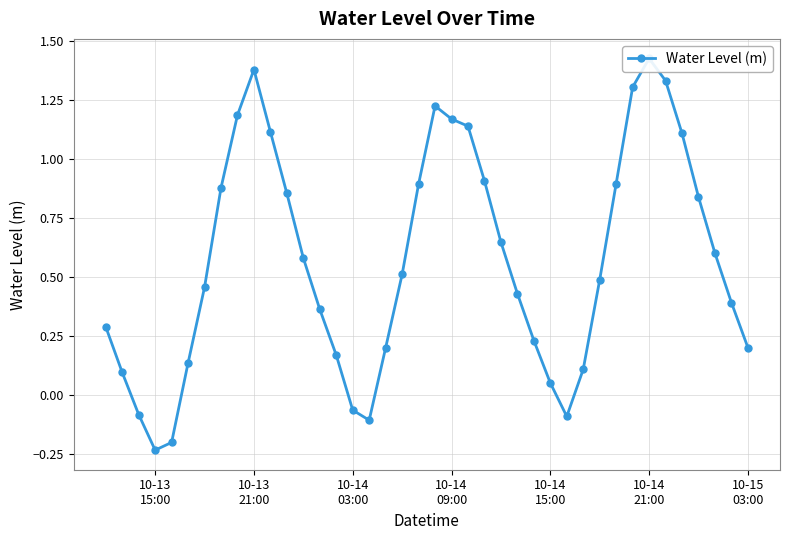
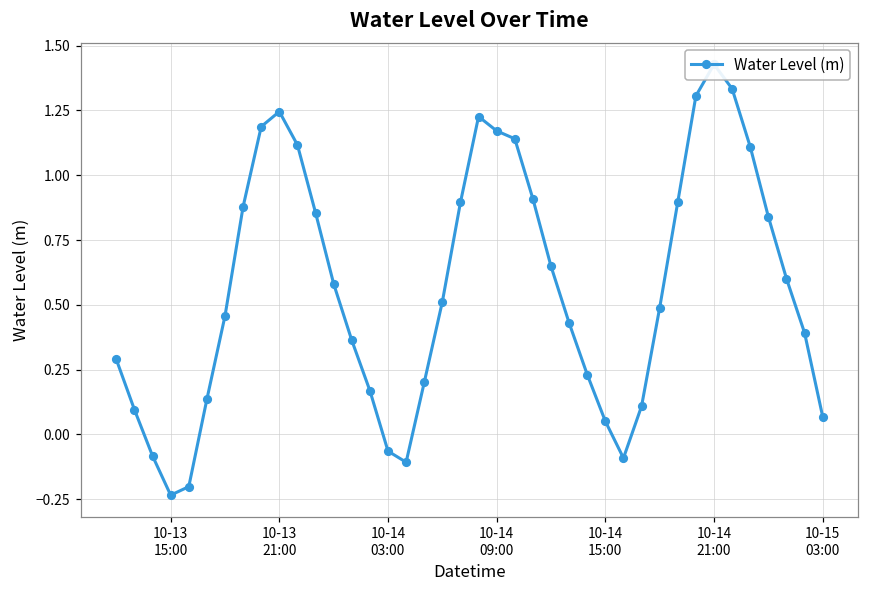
10-13 21:00: 1.38 -> 1.25
10-15 03:00: 0.20 -> 0.07
